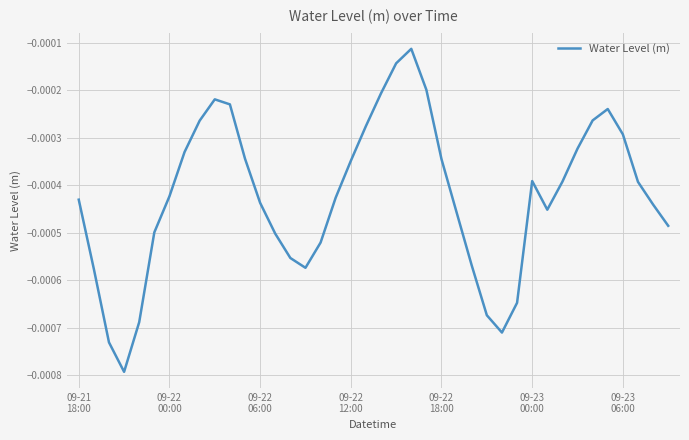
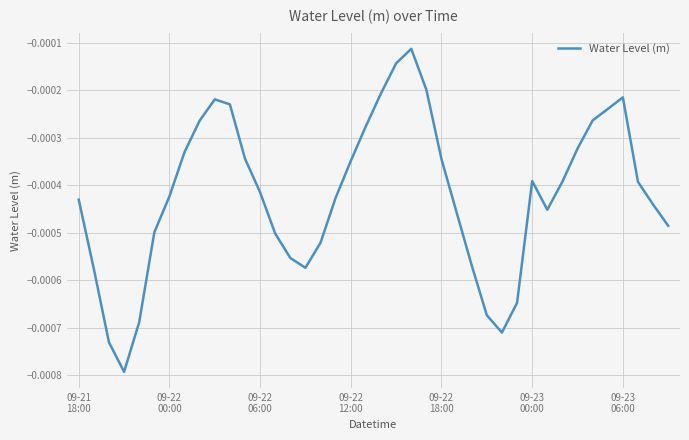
09-22 06:00: -0.00044 -> -0.00041
09-23 06:00: -0.00029 -> -0.00021
